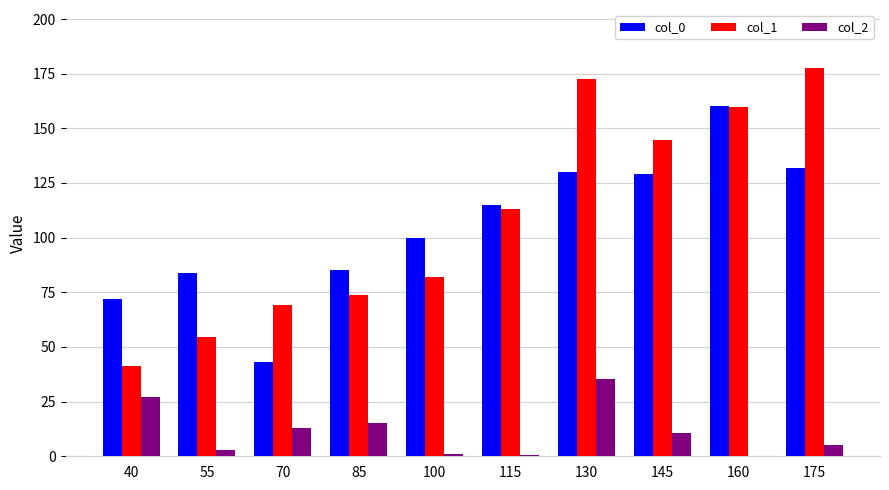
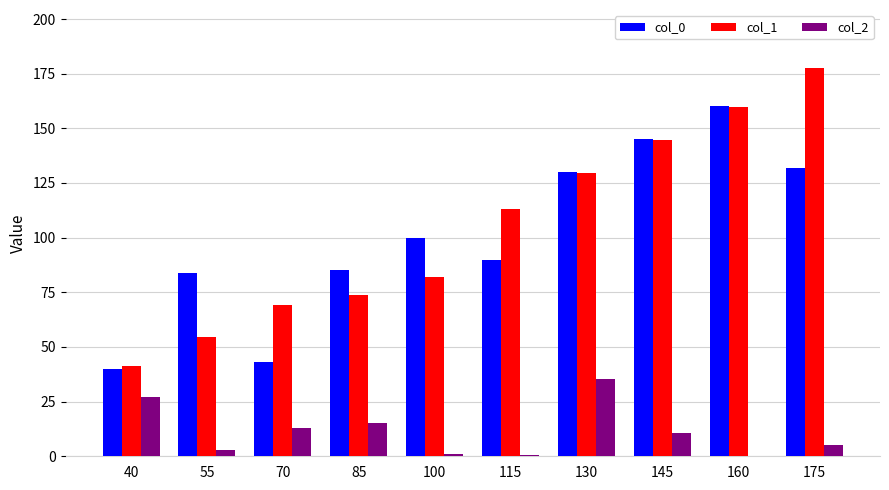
col_0, 40: 72 -> 40
col_0, 115: 115 -> 90
col_1, 130: 172 -> 130
col_0, 145: 129 -> 145
